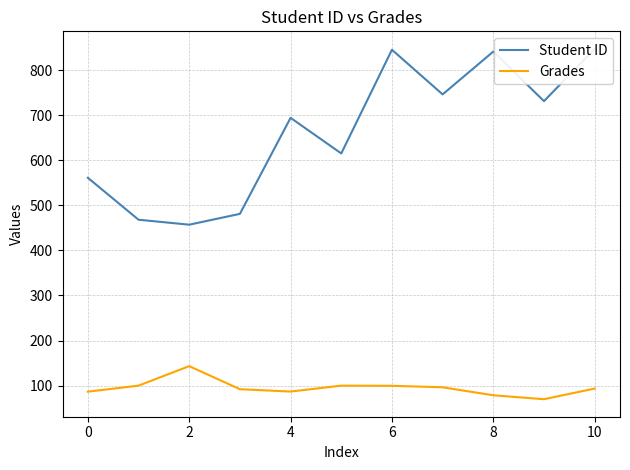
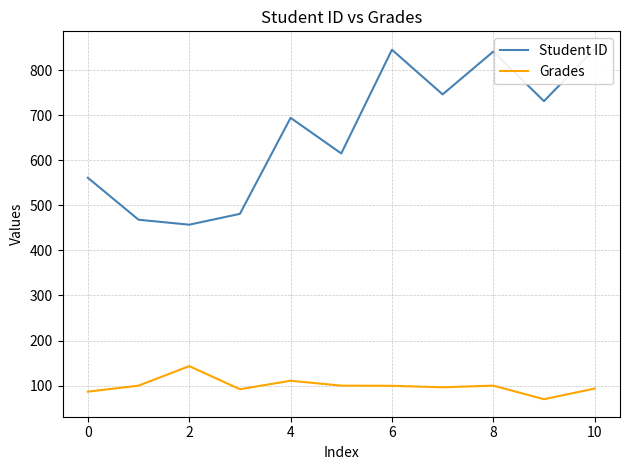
Grades, 4: 90 -> 110
Grades, 8: 80 -> 100
